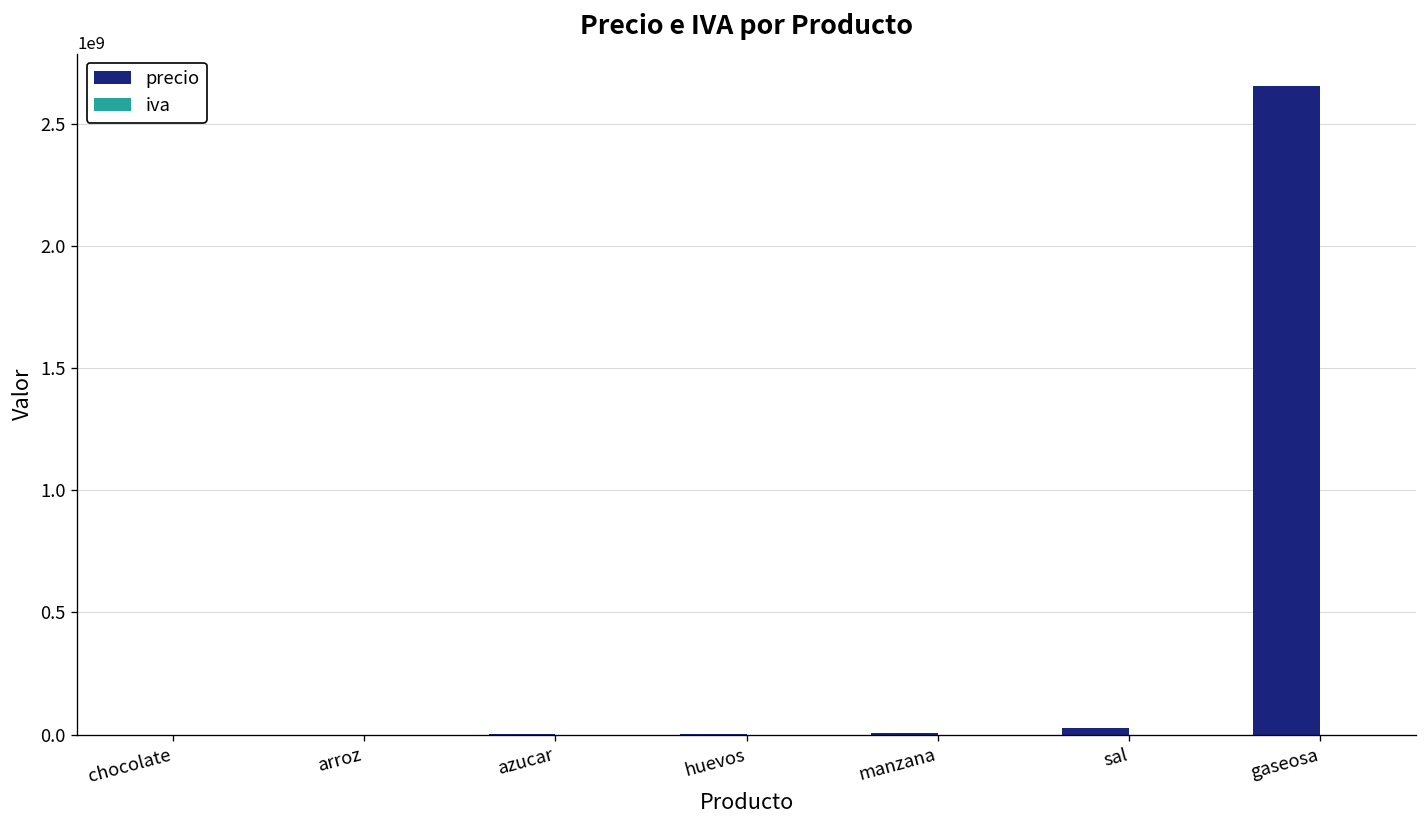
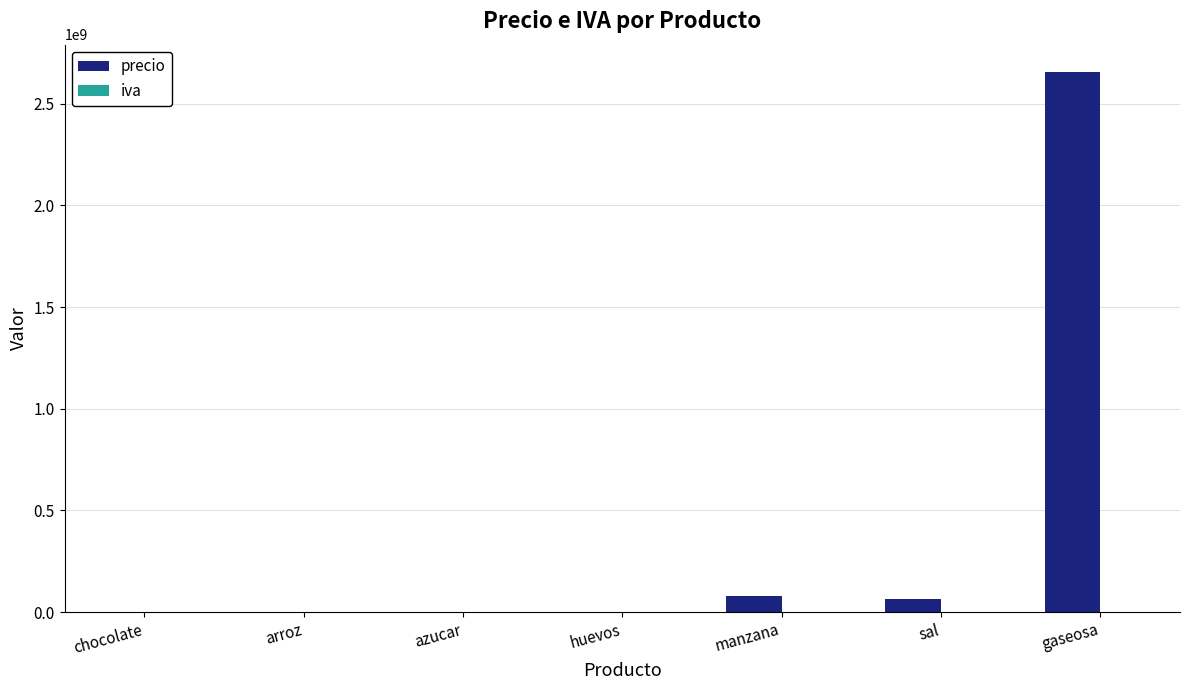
precio, manzana: 0 -> 80000000
precio, sal: 30000000 -> 70000000
